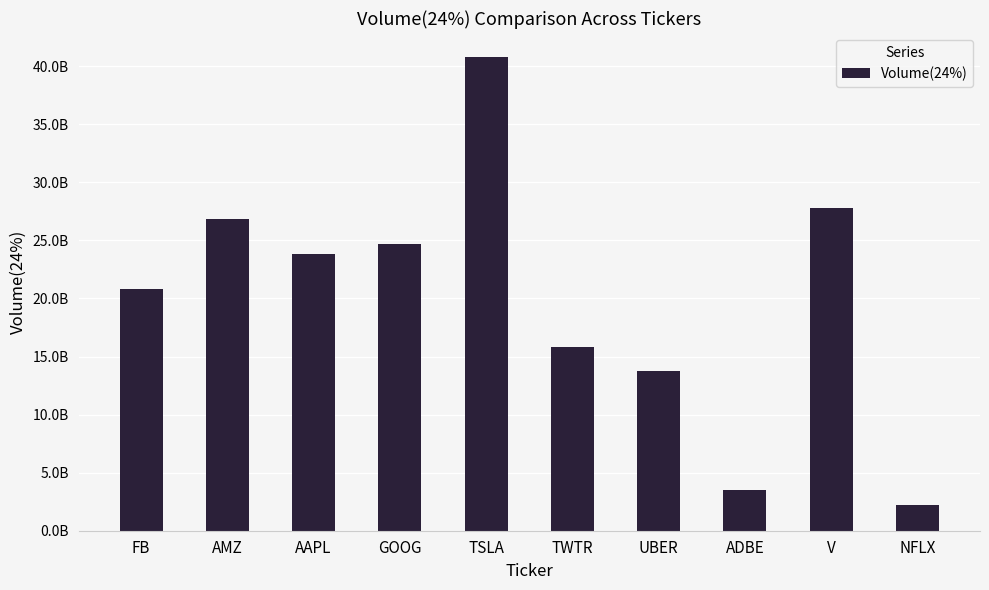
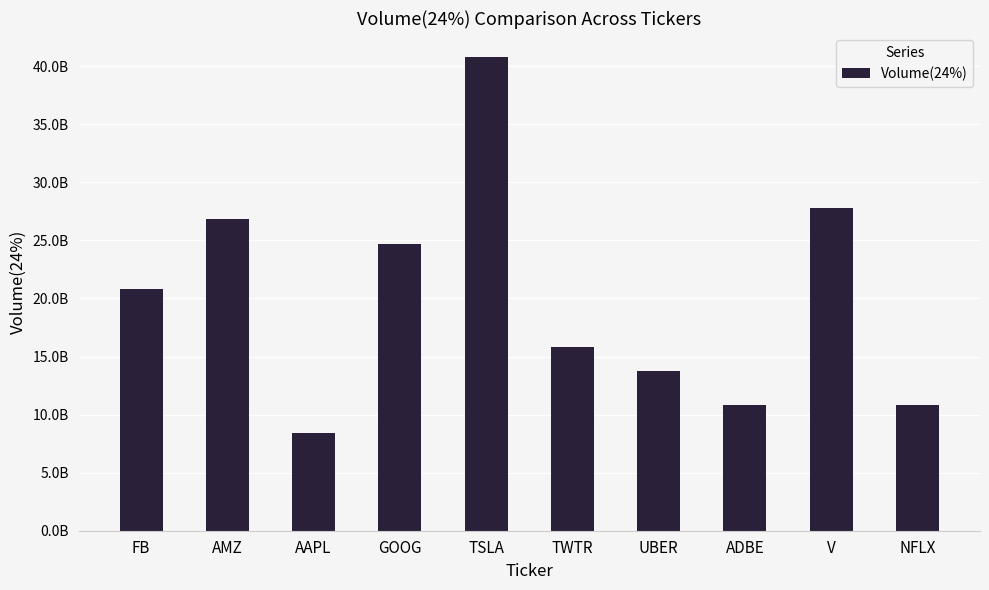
AAPL: 23800000000 -> 8400000000
ADBE: 3500000000 -> 10800000000
NFLX: 2200000000 -> 10800000000
